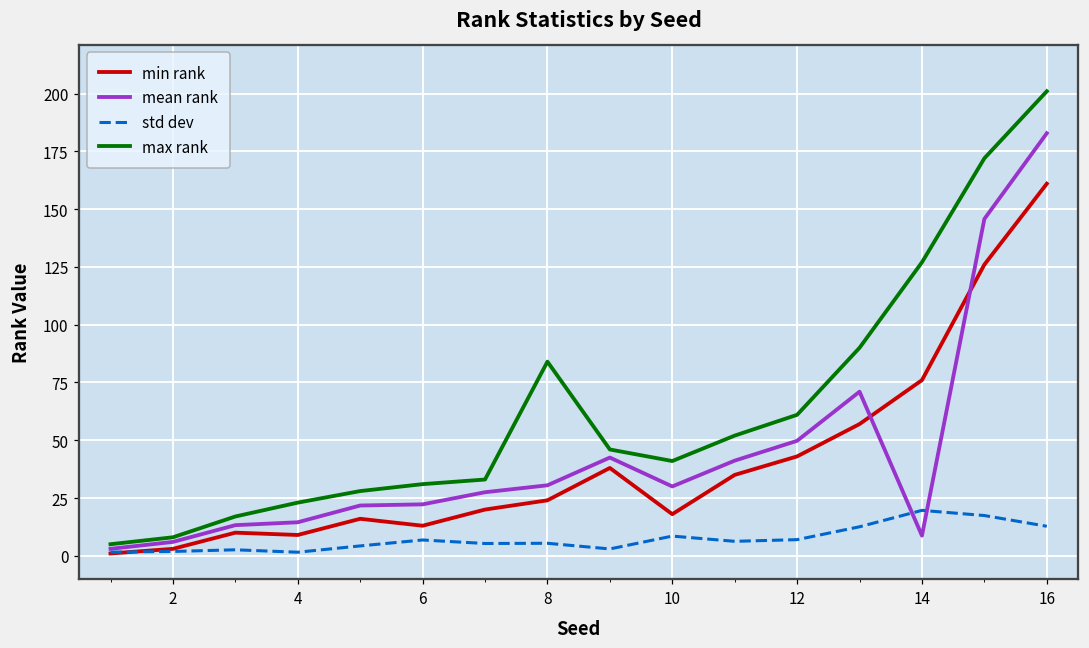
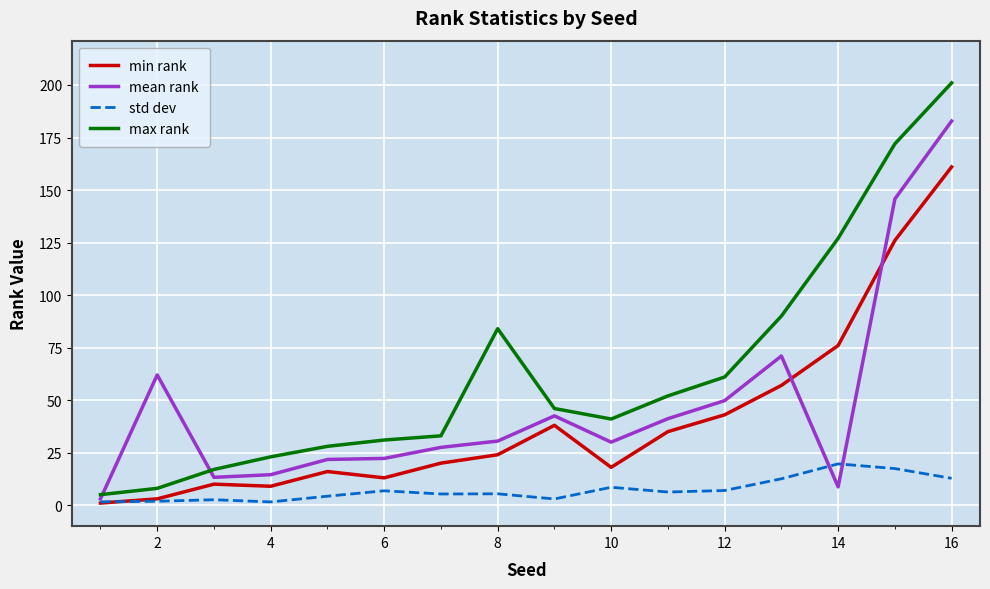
mean rank, 2: 6 -> 62
